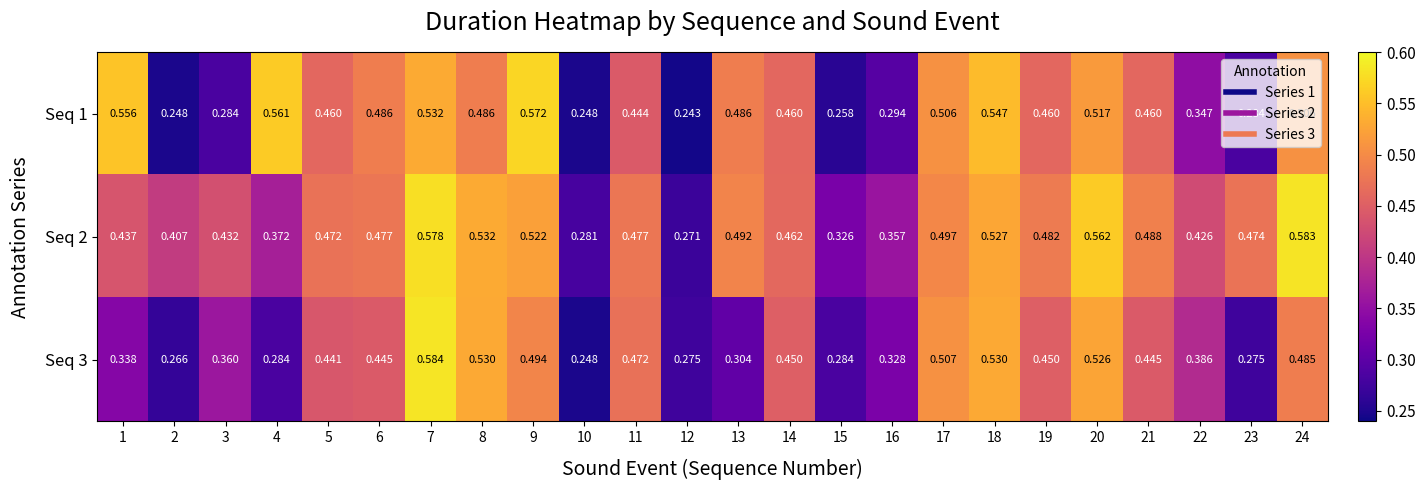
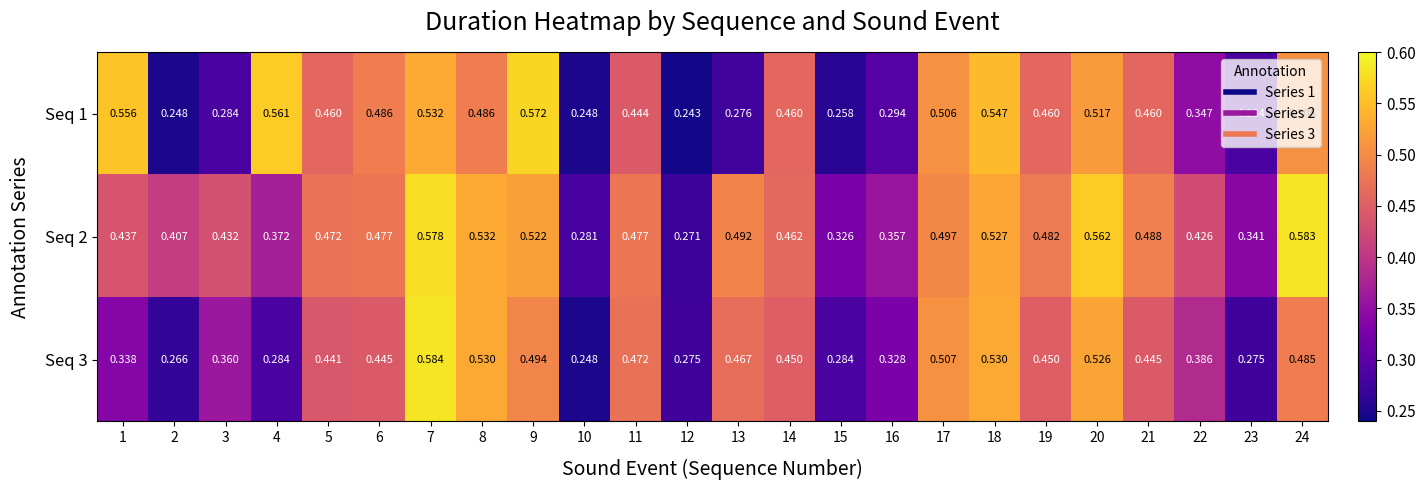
Seq 1, 13: 0.486 -> 0.276
Seq 2, 23: 0.474 -> 0.341
Seq 3, 13: 0.304 -> 0.467
